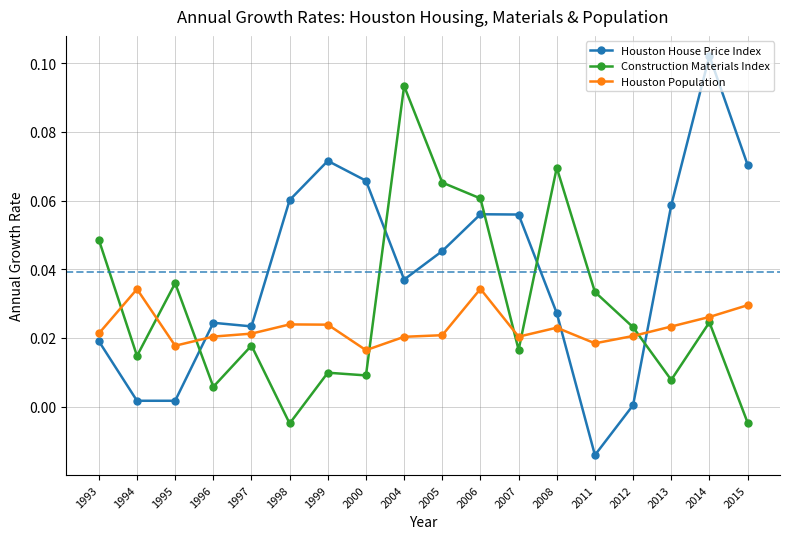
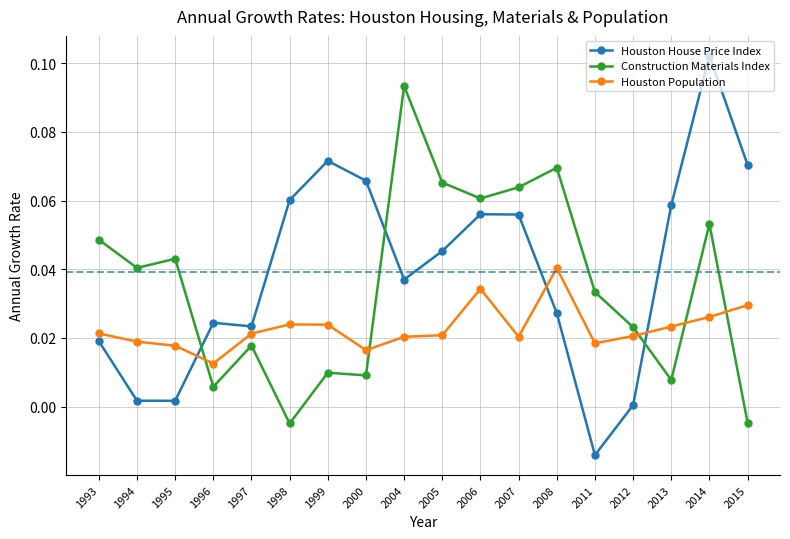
Construction Materials Index, 1994: 0.015 -> 0.040
Houston Population, 1994: 0.034 -> 0.019
Construction Materials Index, 1995: 0.036 -> 0.043
Houston Population, 1996: 0.020 -> 0.013
Construction Materials Index, 2007: 0.017 -> 0.064
Houston Population, 2008: 0.023 -> 0.040
Construction Materials Index, 2014: 0.025 -> 0.053
